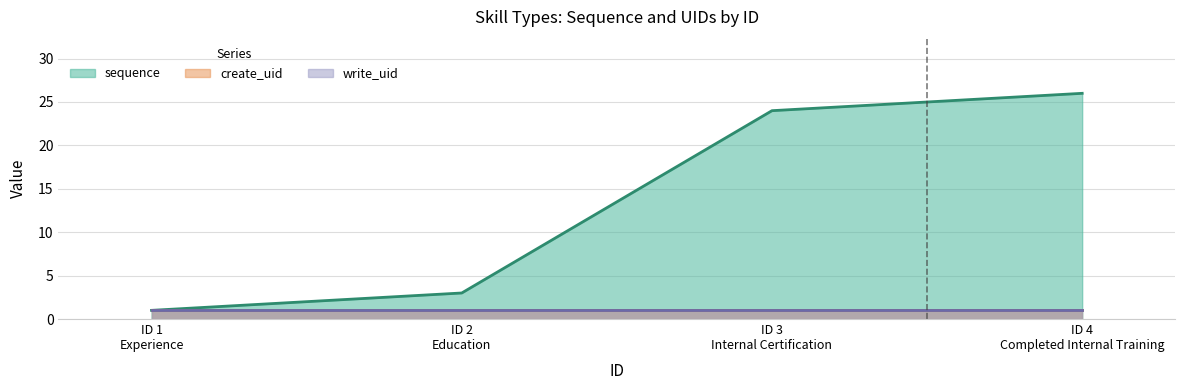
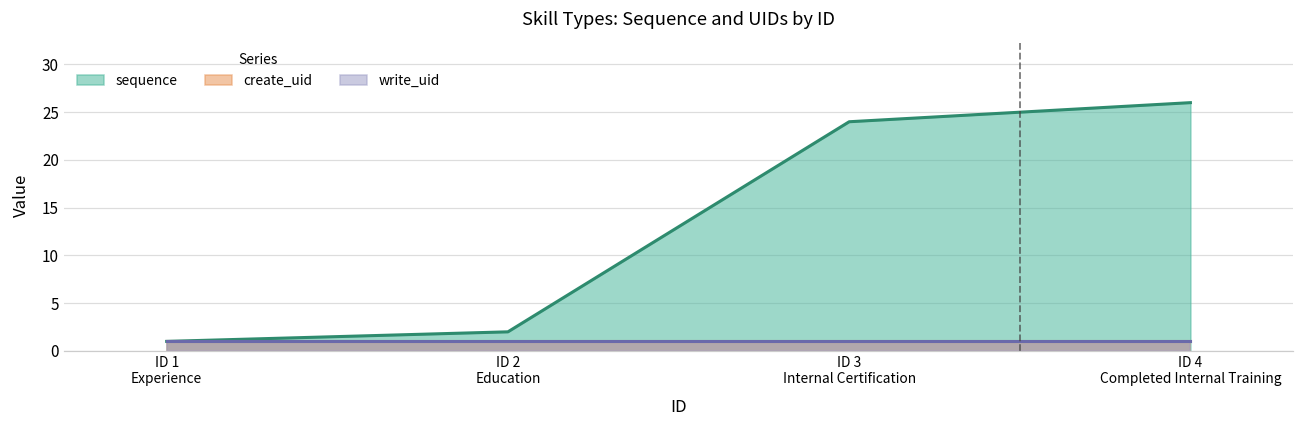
sequence, ID 2 Education: 3 -> 2
